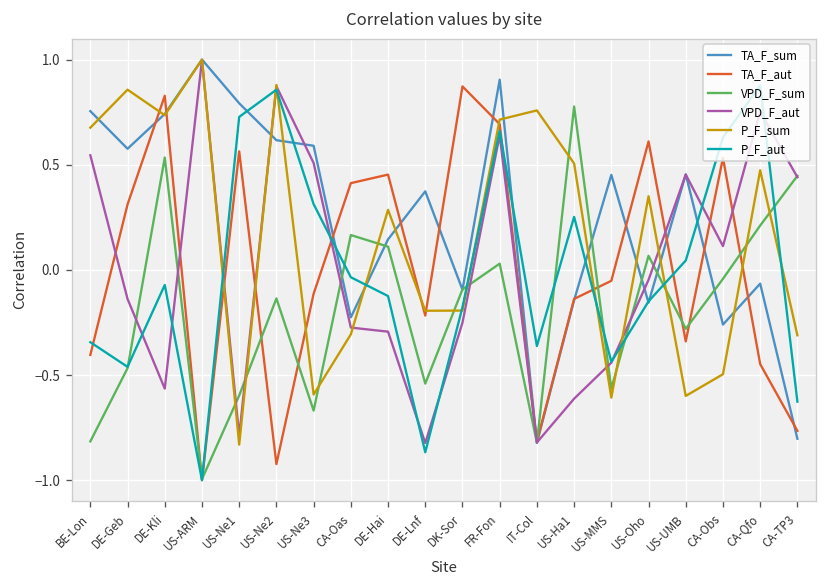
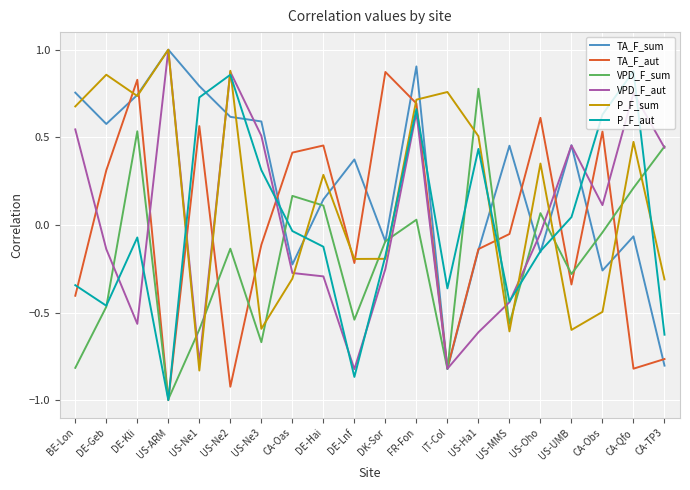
P_F_aut, US-Ha1: 0.25 -> 0.43
TA_F_aut, CA-Qfo: -0.45 -> -0.82
